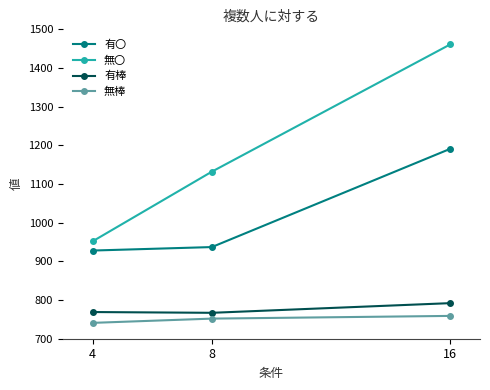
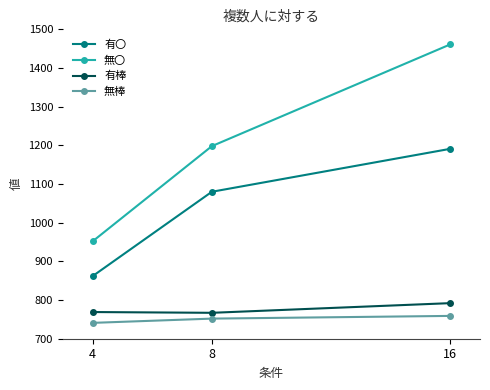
有〇, 4: 930 -> 860
有〇, 8: 940 -> 1080
無〇, 8: 1130 -> 1200
